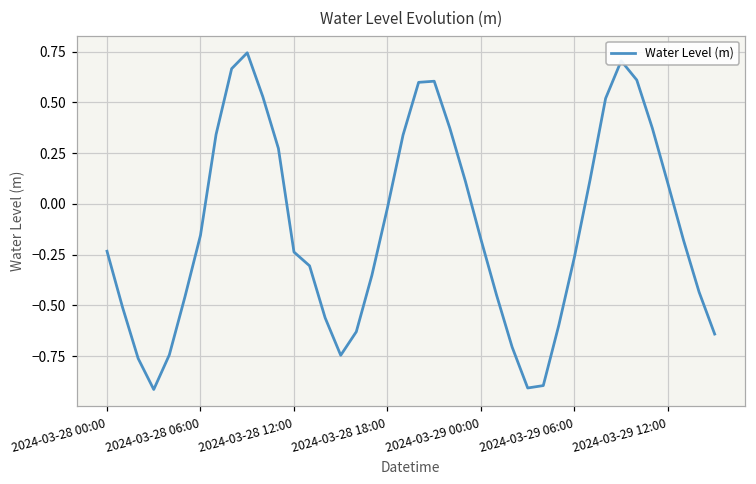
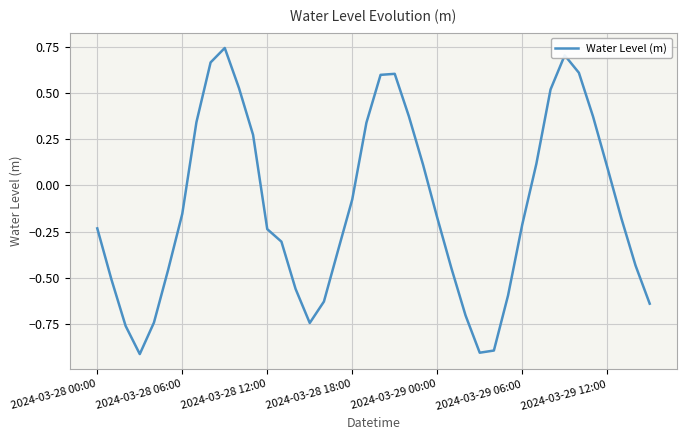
2024-03-28 18:00: -0.02 -> -0.08
2024-03-29 06:00: -0.26 -> -0.21
